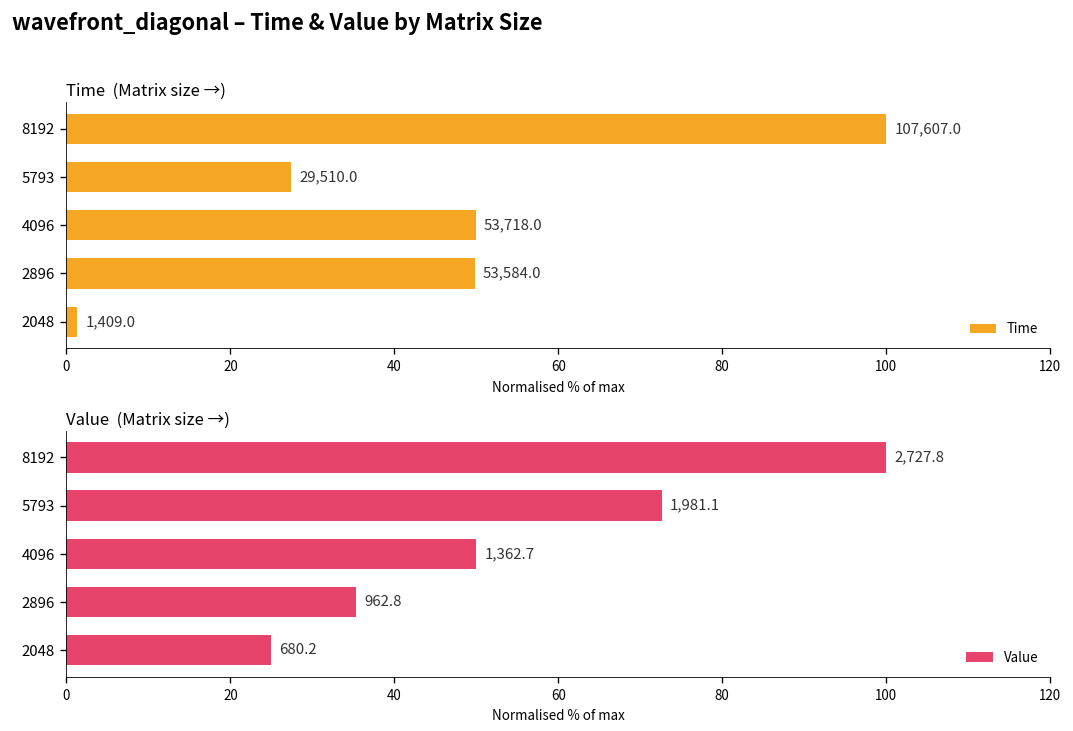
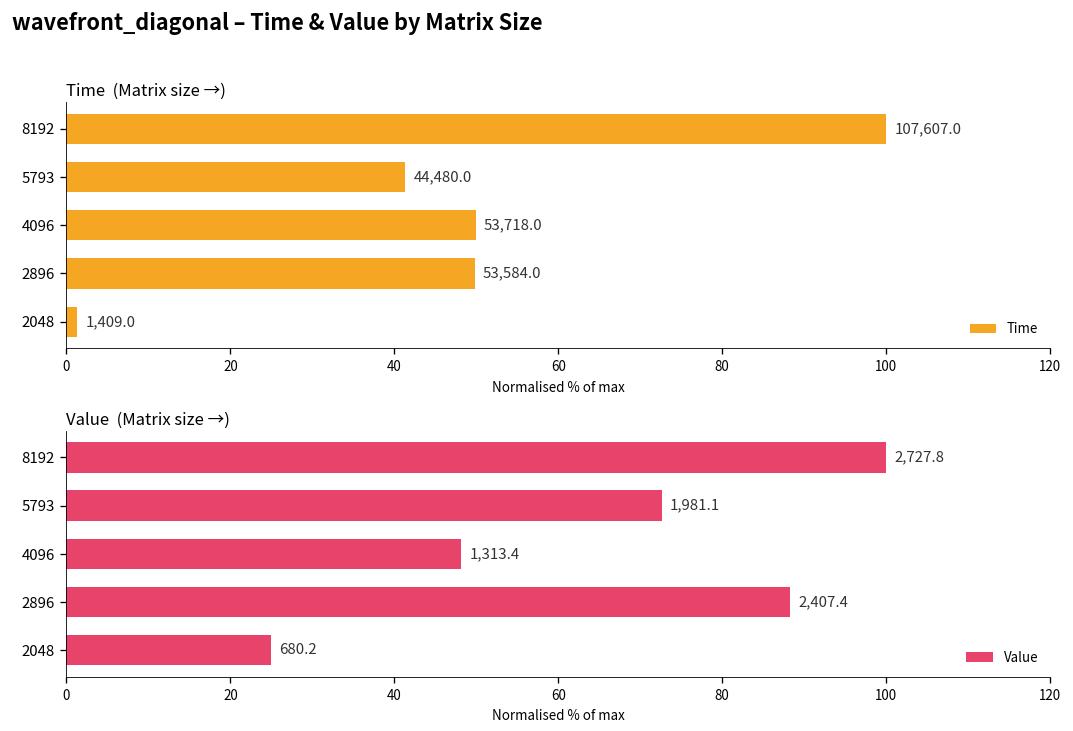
Time (Matrix size →), 5793: 29,510.0 -> 44,480.0
Value (Matrix size →), 4096: 1,362.7 -> 1,313.4
Value (Matrix size →), 2896: 962.8 -> 2,407.4
